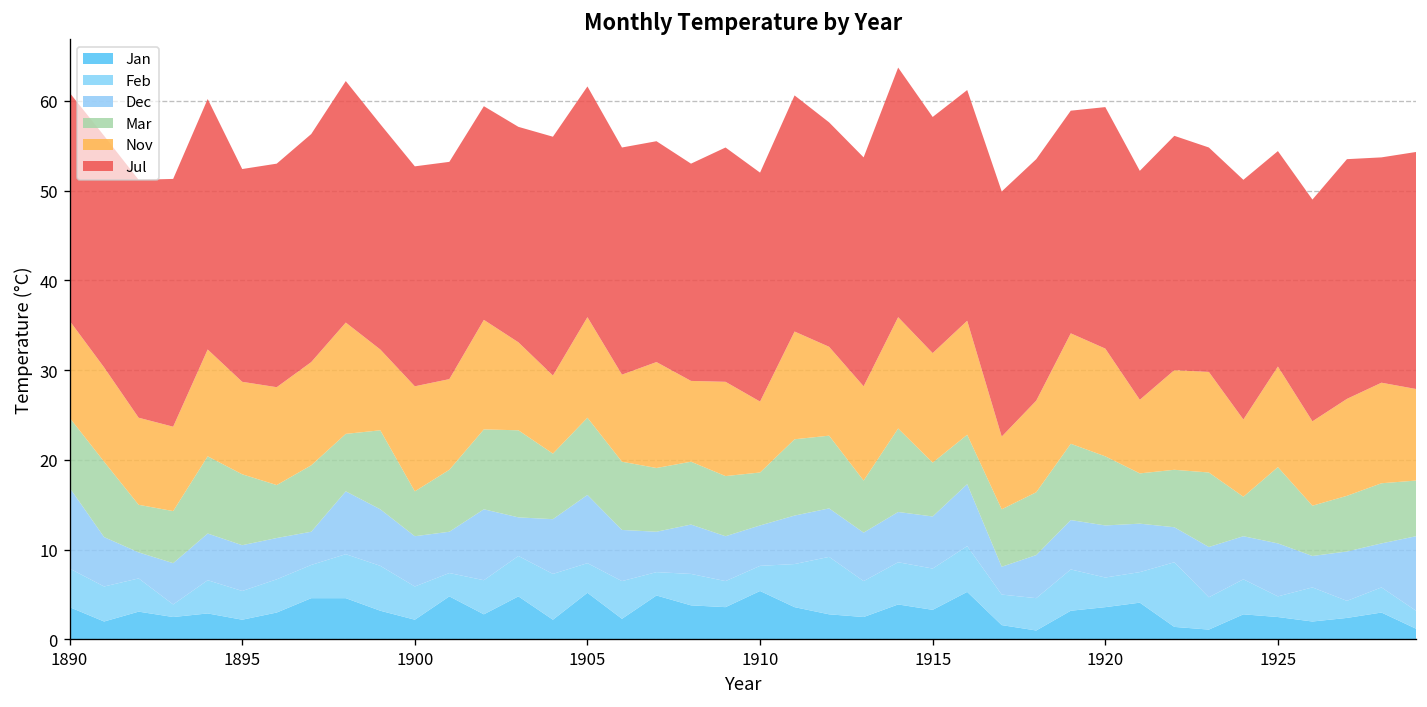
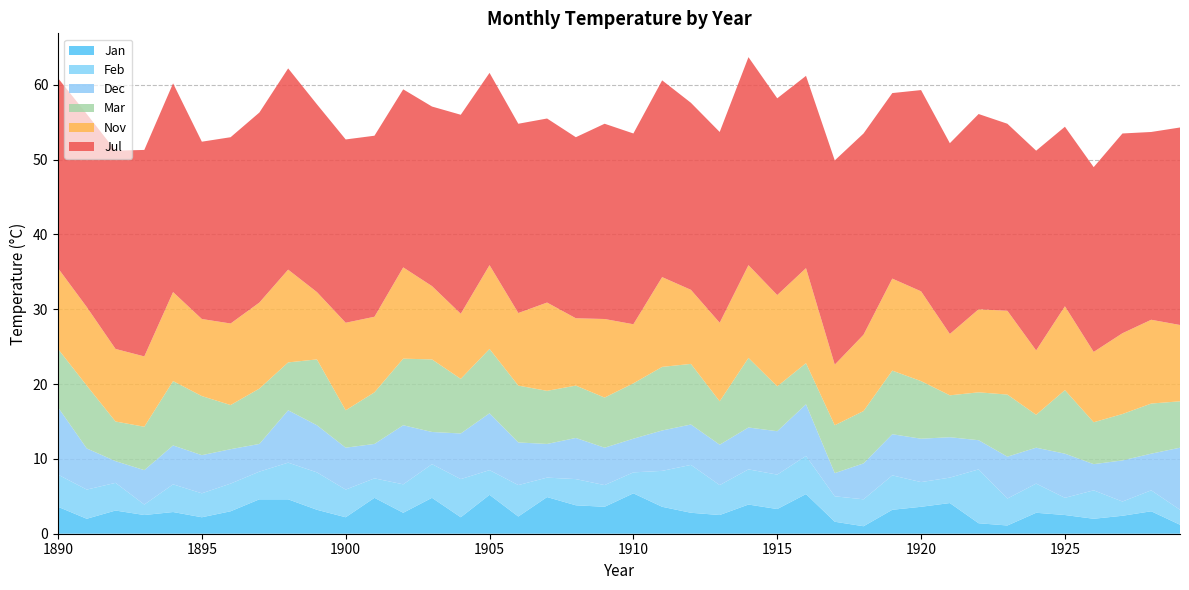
Mar, 1910: 6 -> 7
